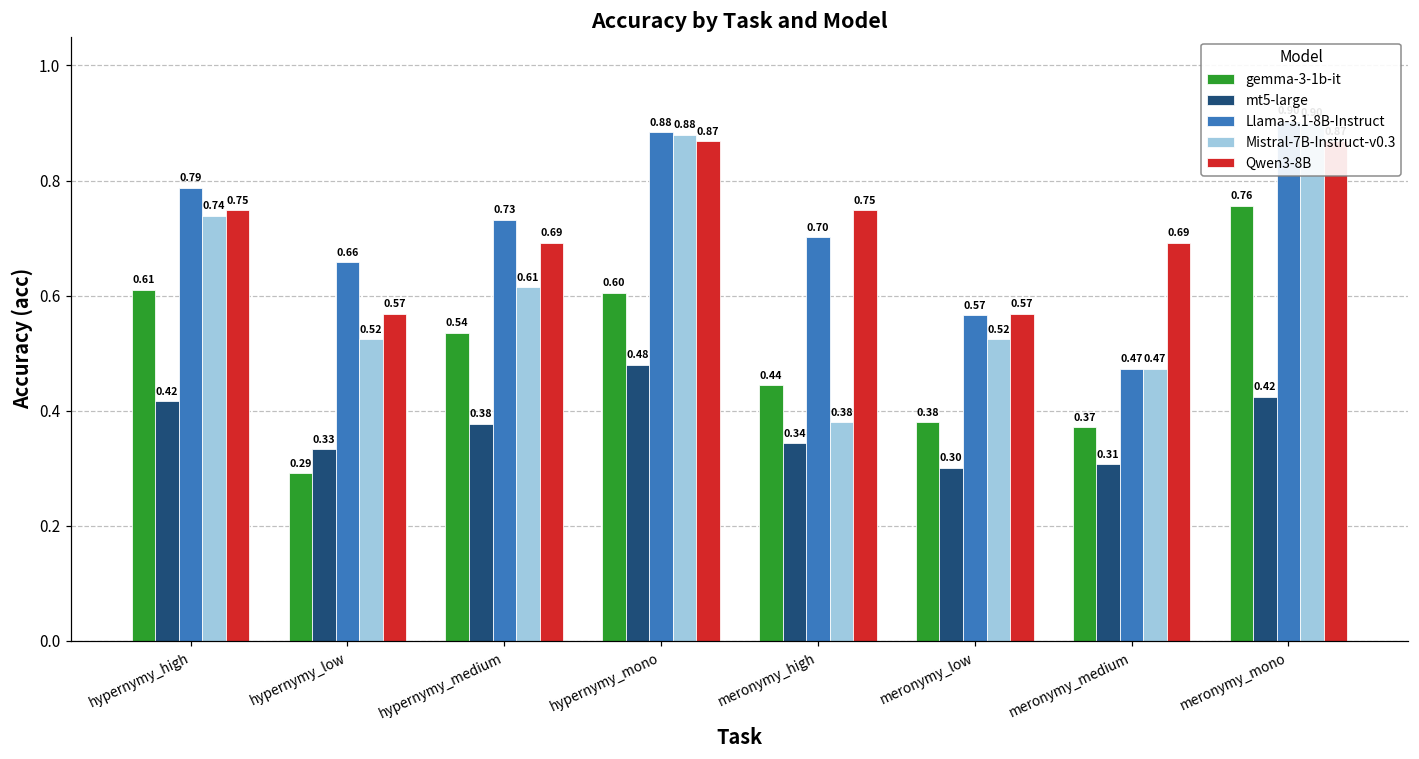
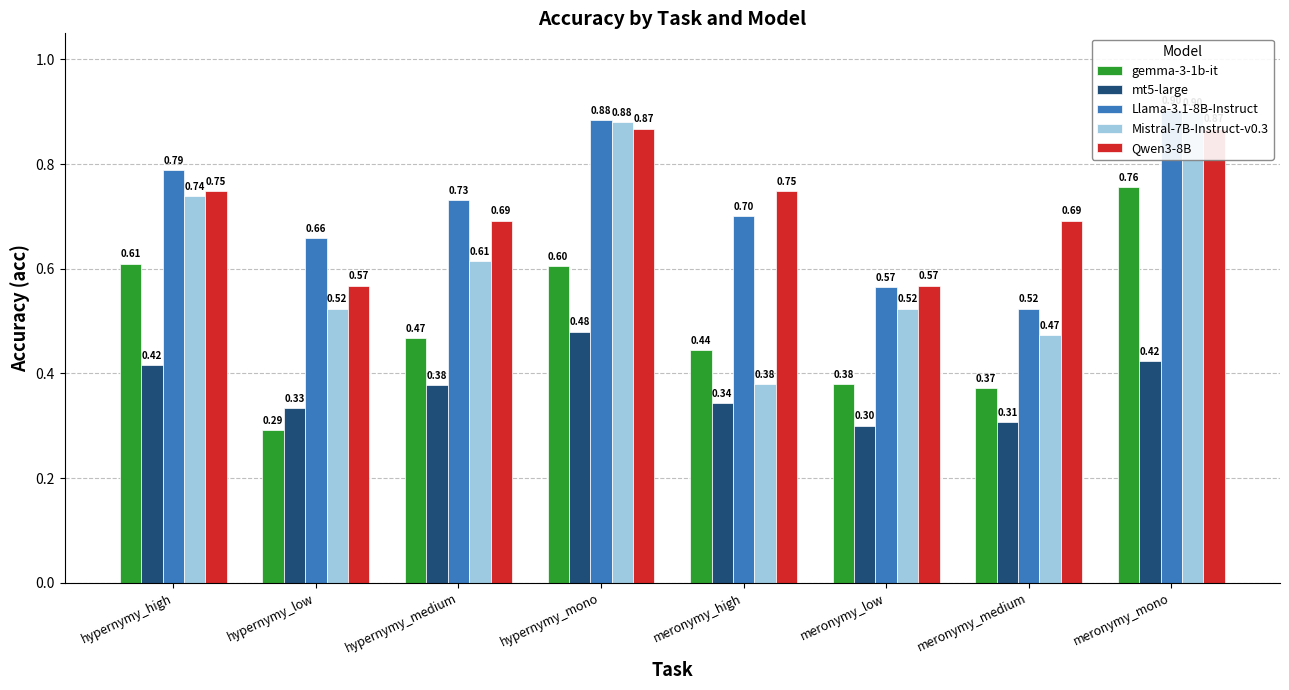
gemma-3-1b-it, hypernymy_medium: 0.54 -> 0.47
Llama-3.1-8B-Instruct, meronymy_medium: 0.47 -> 0.52
